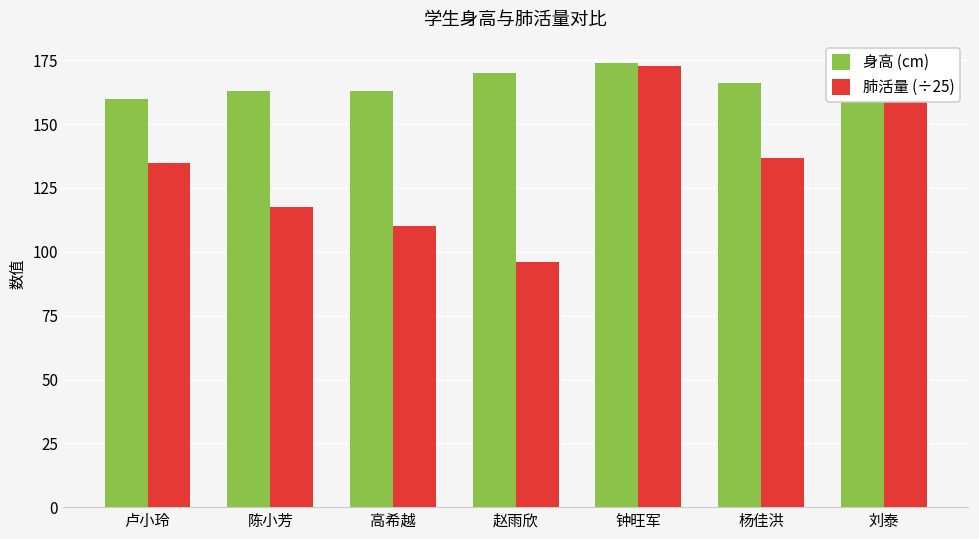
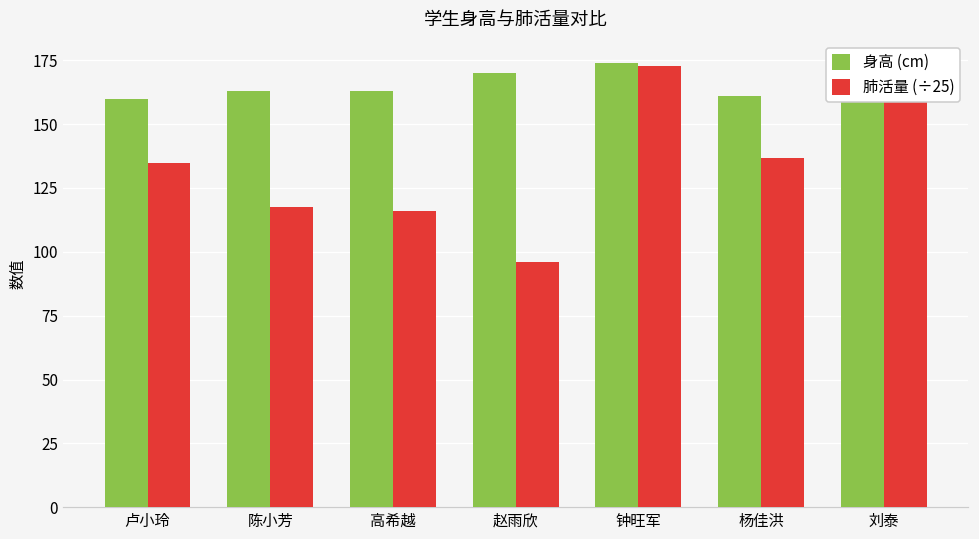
肺活量 (÷25), 高希越: 110 -> 116
身高 (cm), 杨佳洪: 166 -> 161
